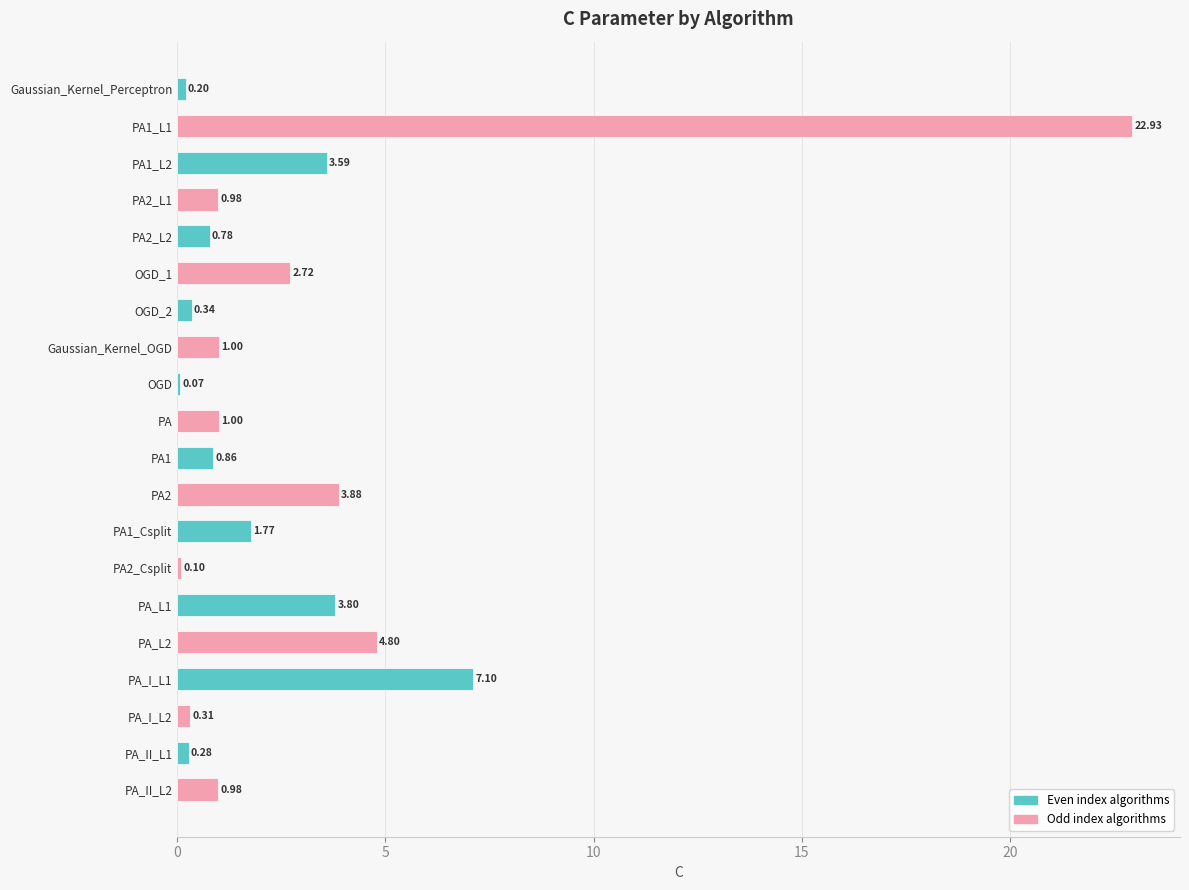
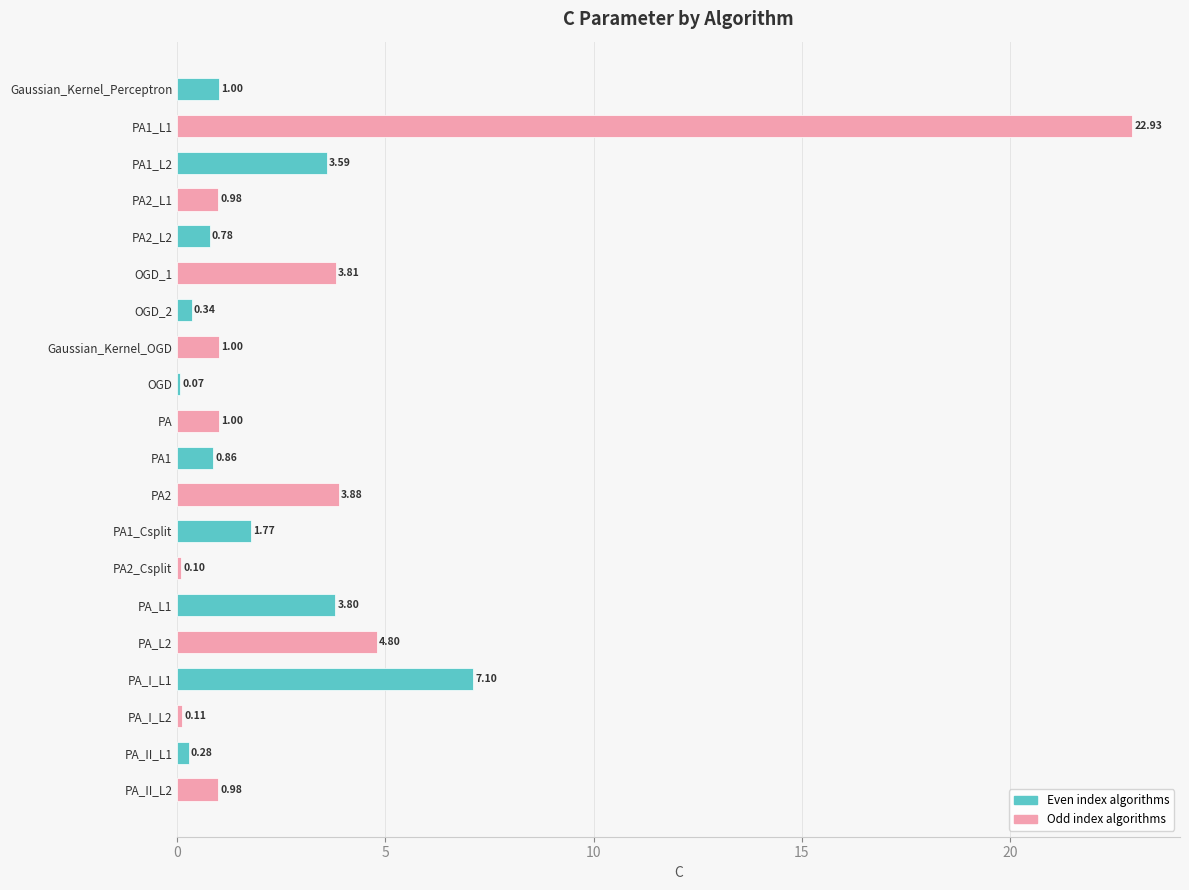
Gaussian_Kernel_Perceptron: 0.20 -> 1.00
OGD_1: 2.72 -> 3.81
PA_I_L2: 0.31 -> 0.11
